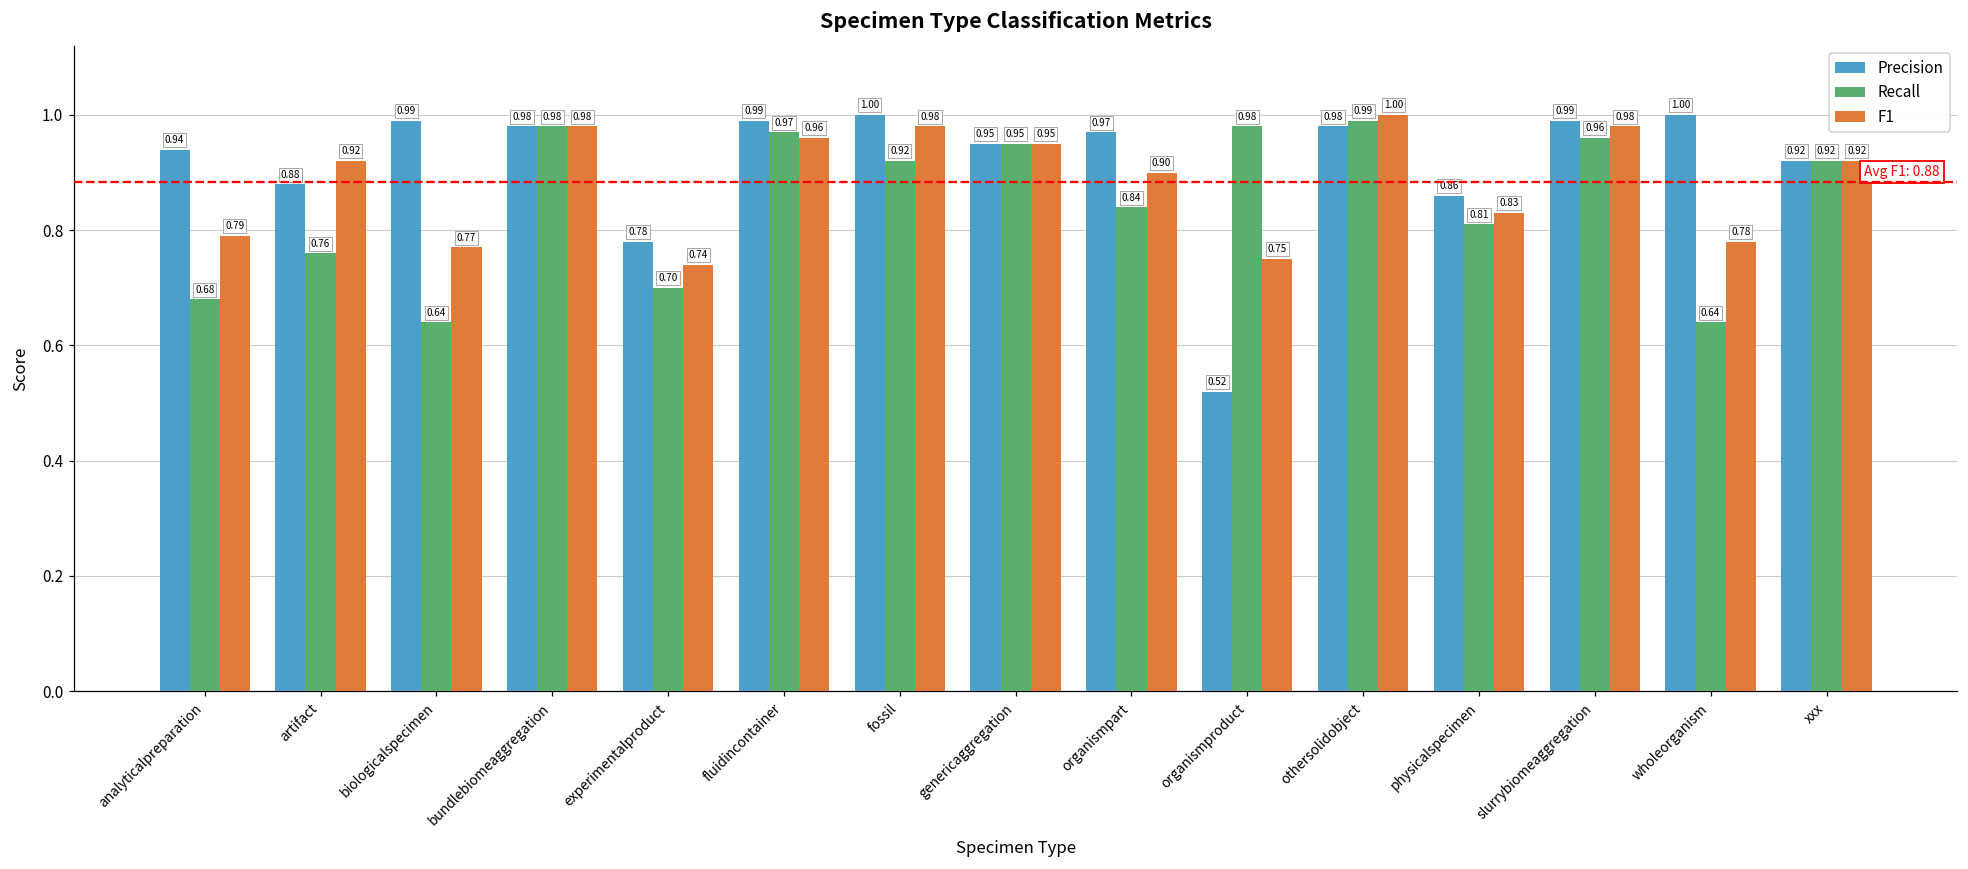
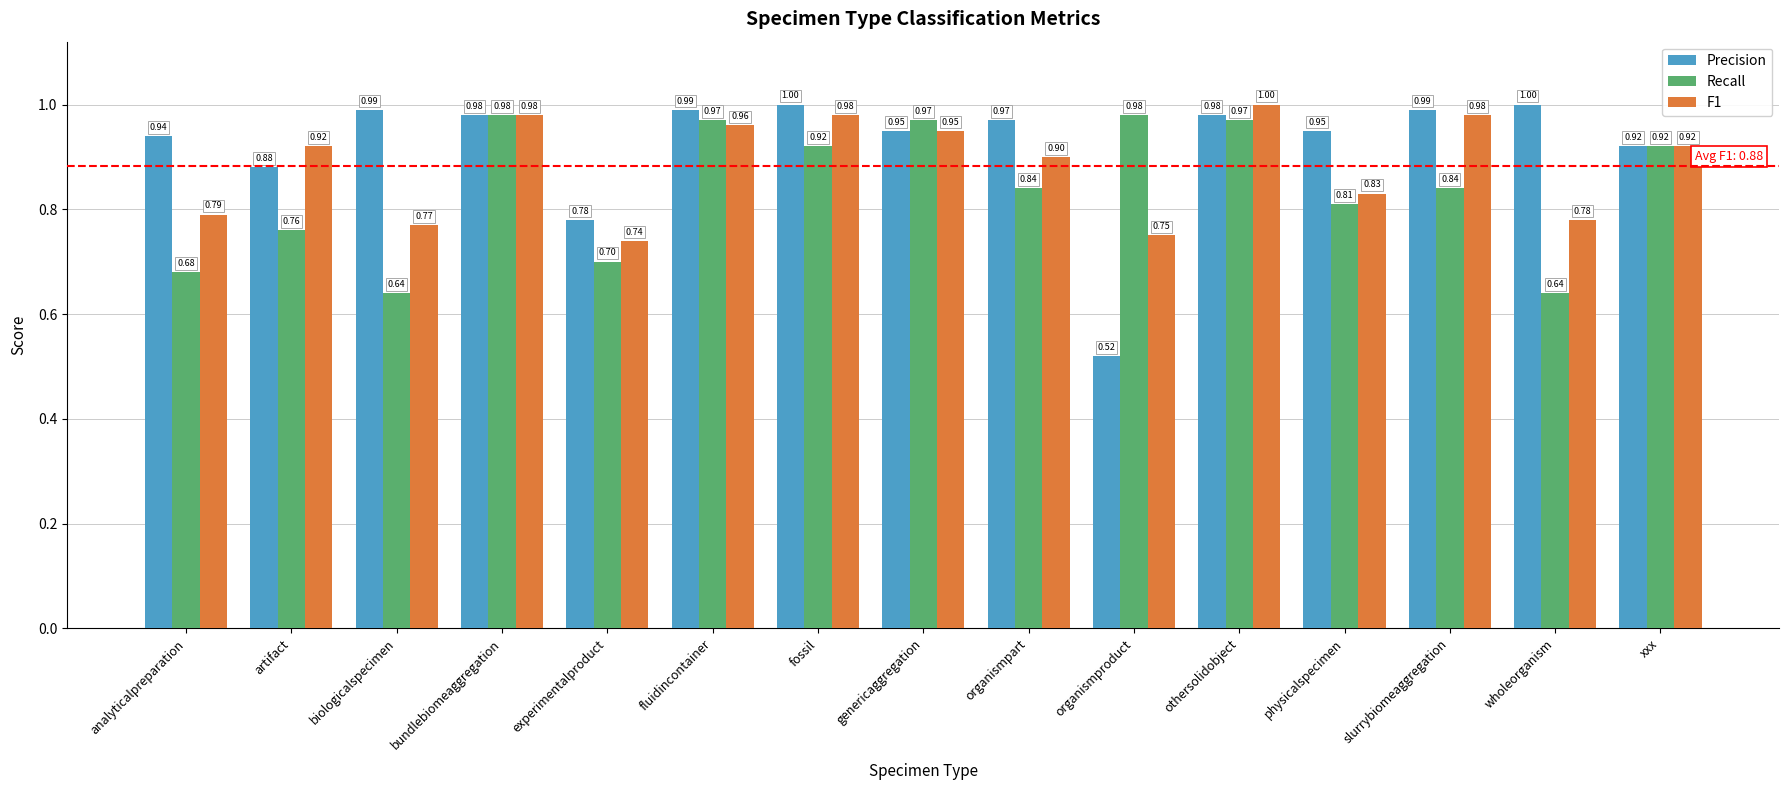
Recall, genericaggregation: 0.95 -> 0.97
Recall, othersolidobject: 0.99 -> 0.97
Precision, physicalspecimen: 0.86 -> 0.95
Recall, slurrybiomeaggregation: 0.96 -> 0.84
